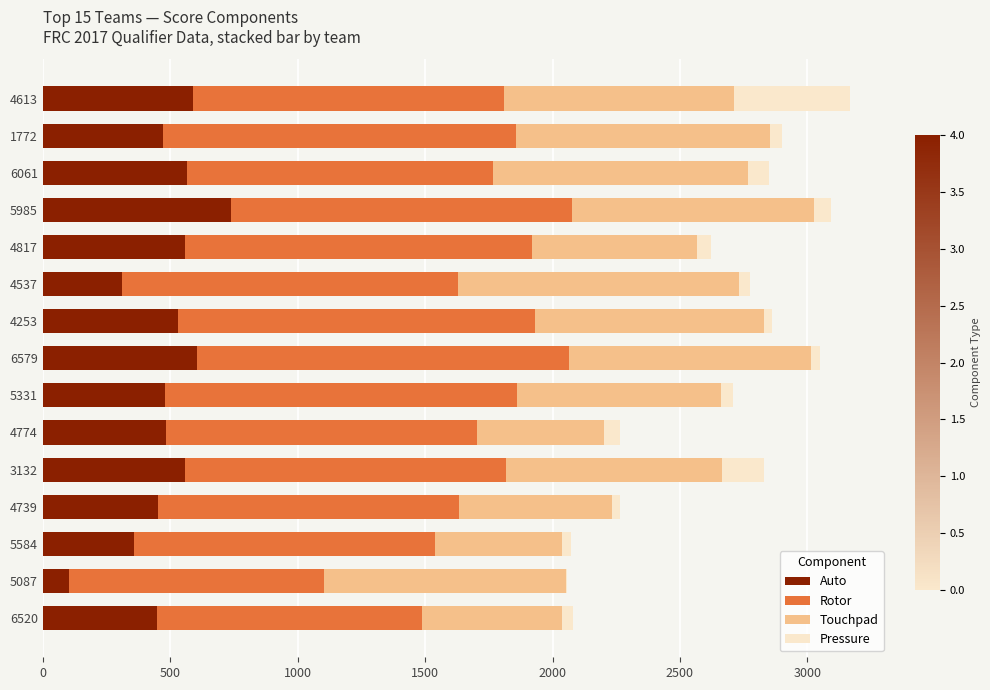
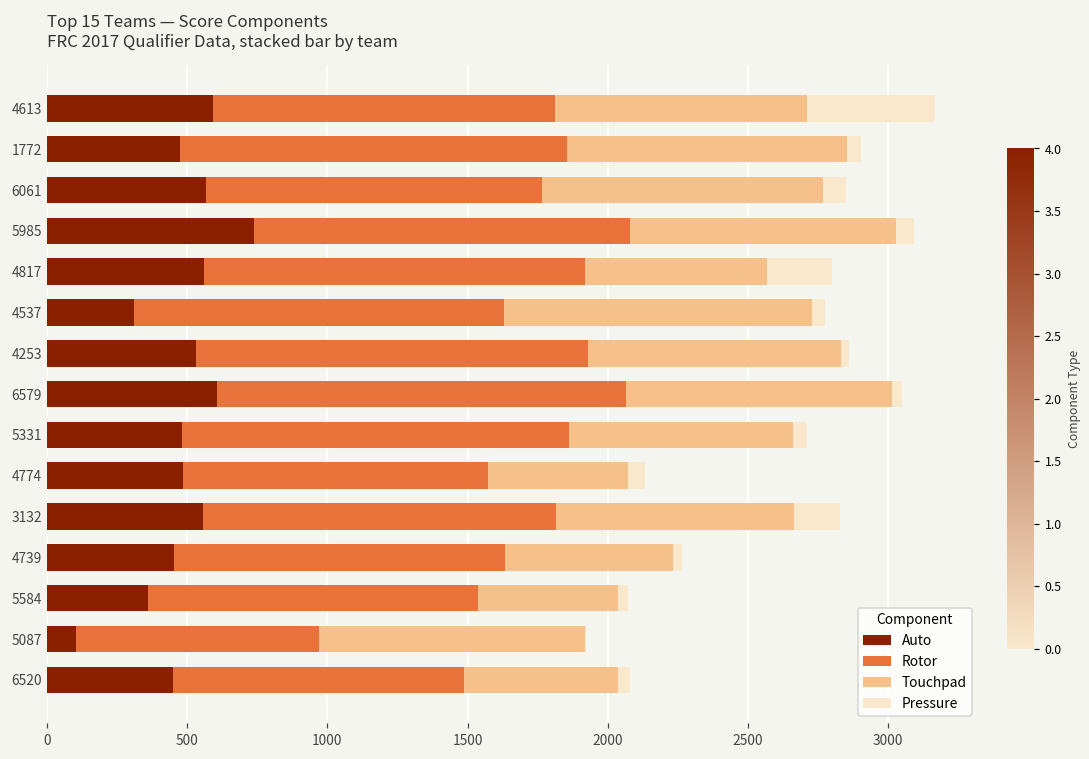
Pressure, 4817: 50 -> 230
Rotor, 4774: 1220 -> 1090
Rotor, 5087: 1000 -> 870
